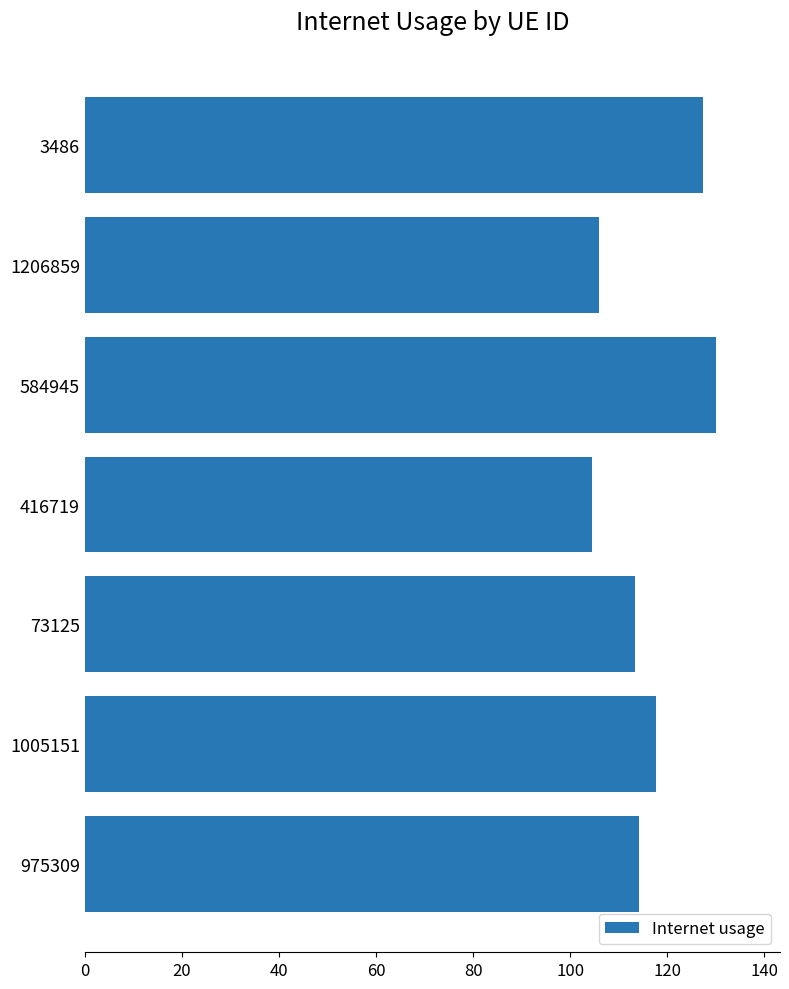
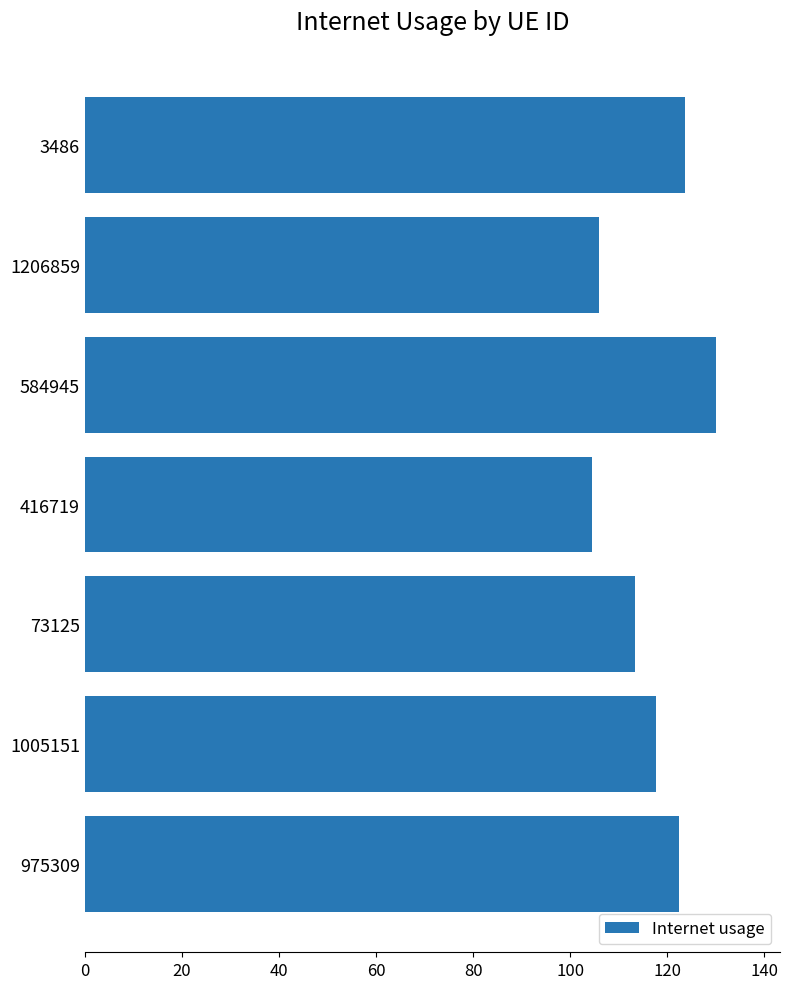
3486: 127 -> 124
975309: 114 -> 122
